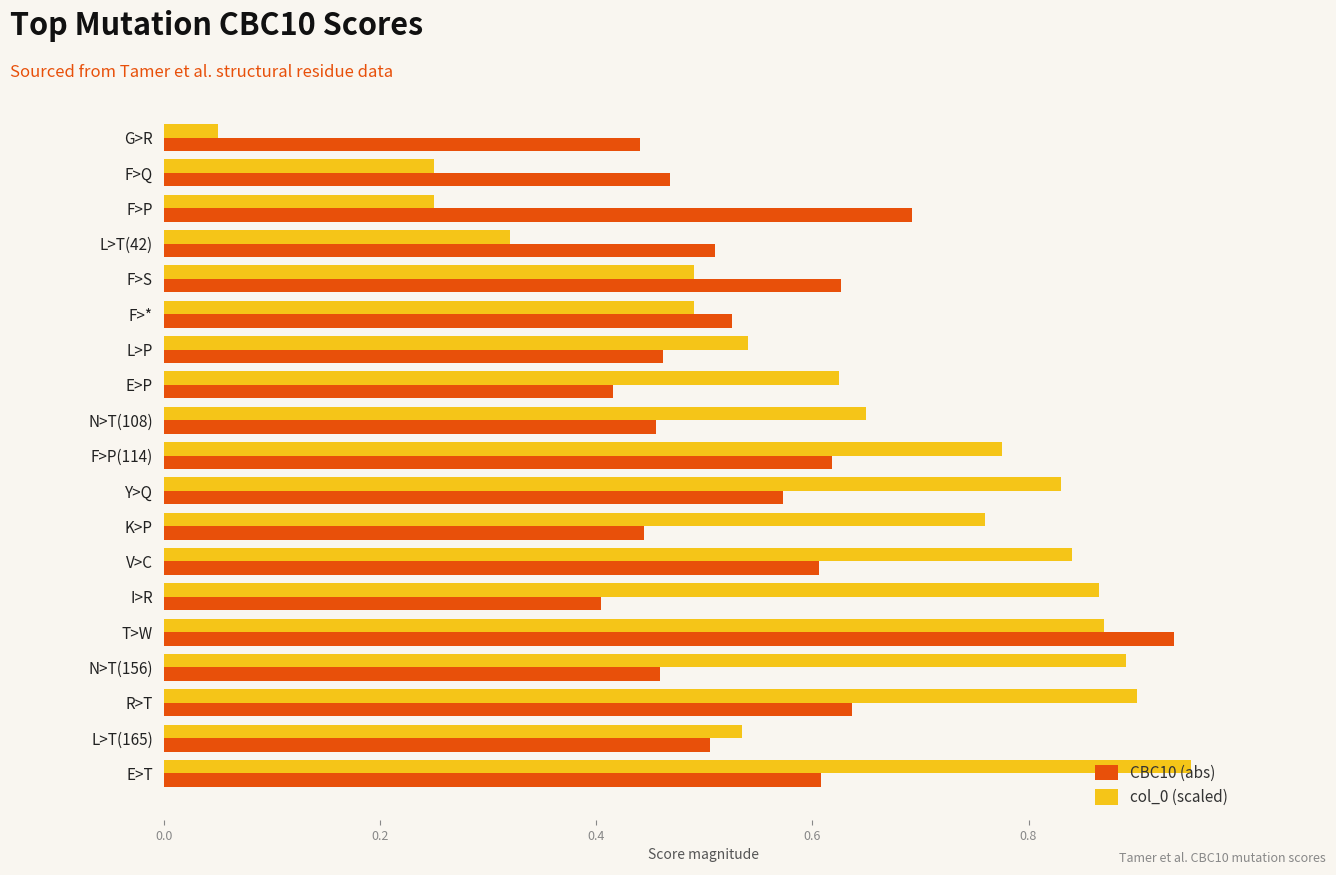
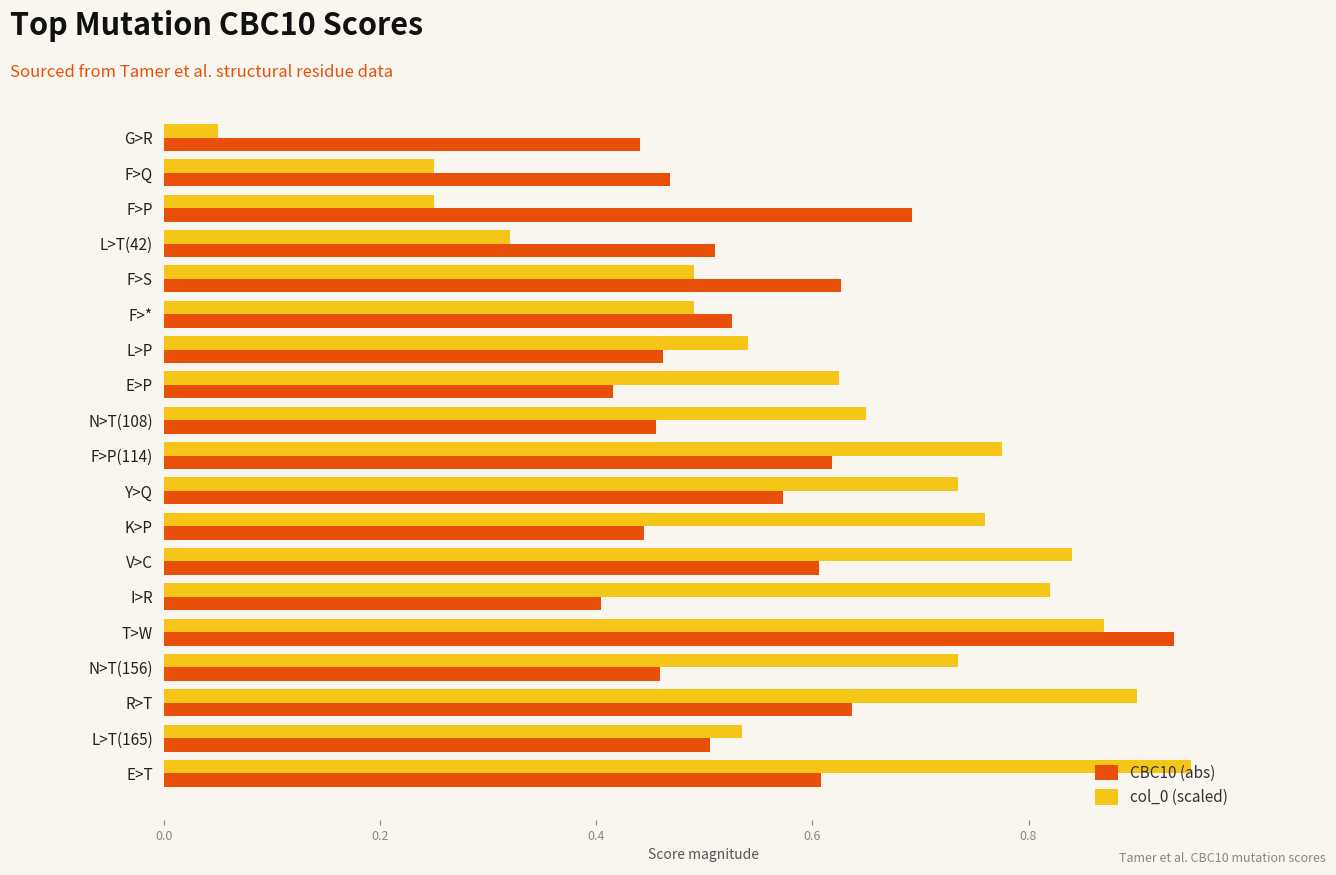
col_0 (scaled), Y>Q: 0.830 -> 0.735
col_0 (scaled), I>R: 0.865 -> 0.820
col_0 (scaled), N>T(156): 0.890 -> 0.735
